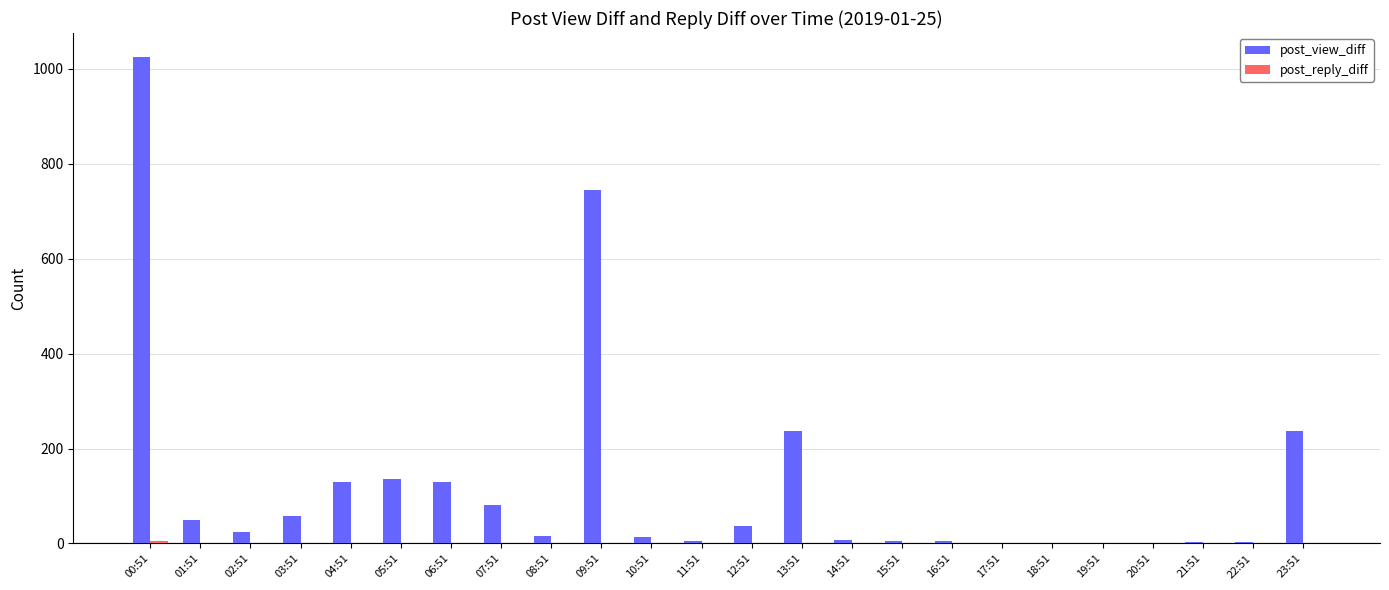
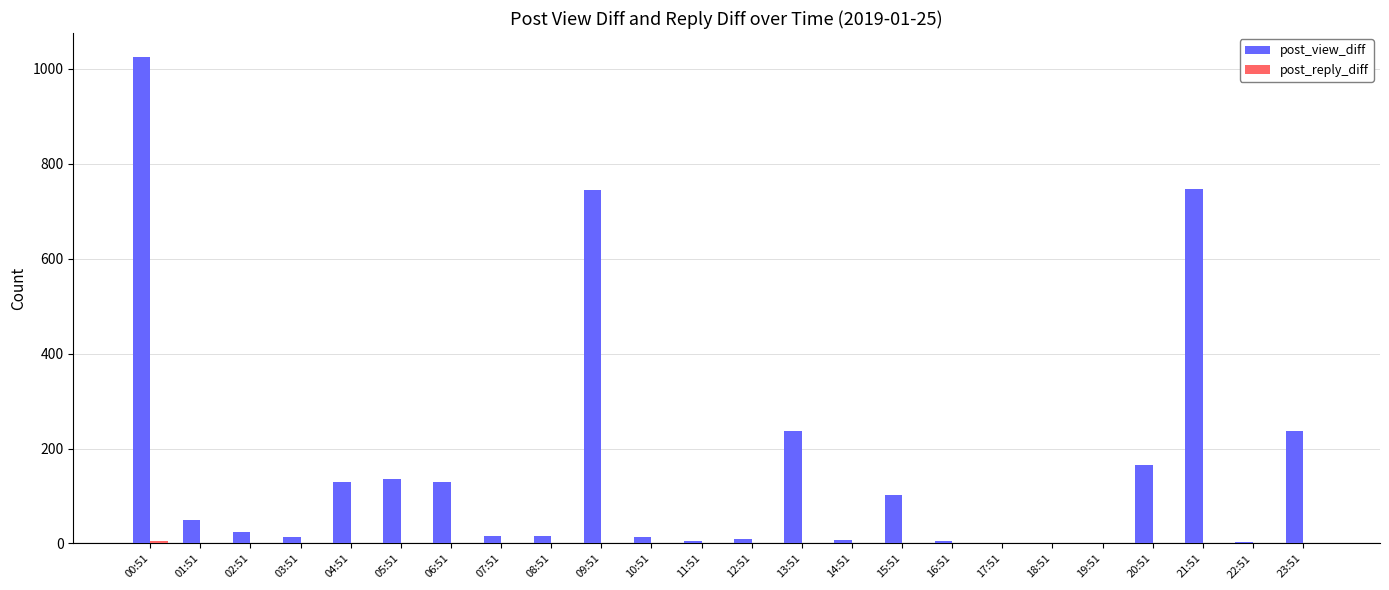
post_view_diff, 03:51: 60 -> 10
post_view_diff, 07:51: 80 -> 20
post_view_diff, 12:51: 40 -> 10
post_view_diff, 15:51: 10 -> 100
post_view_diff, 20:51: 0 -> 170
post_view_diff, 21:51: 0 -> 750
